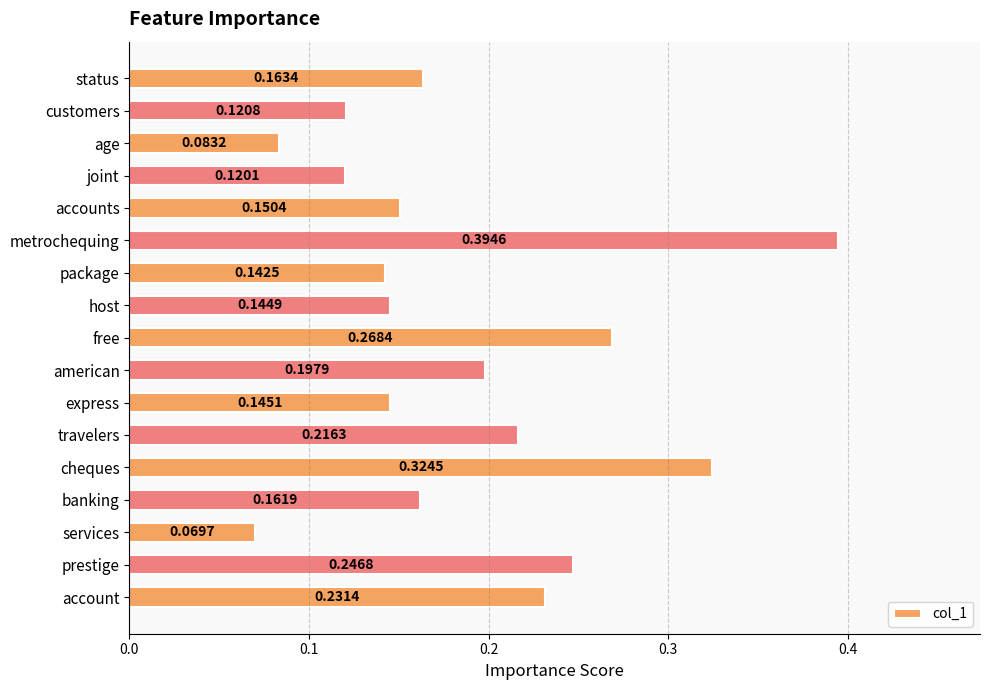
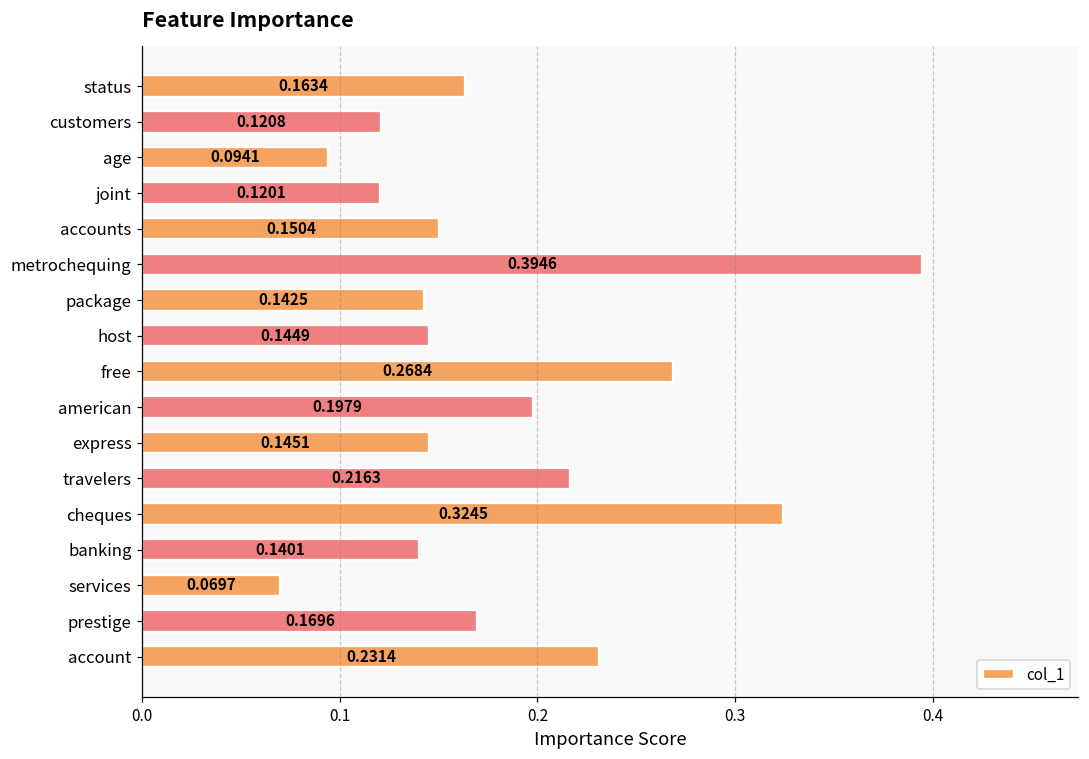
age: 0.0832 -> 0.0941
banking: 0.1619 -> 0.1401
prestige: 0.2468 -> 0.1696
